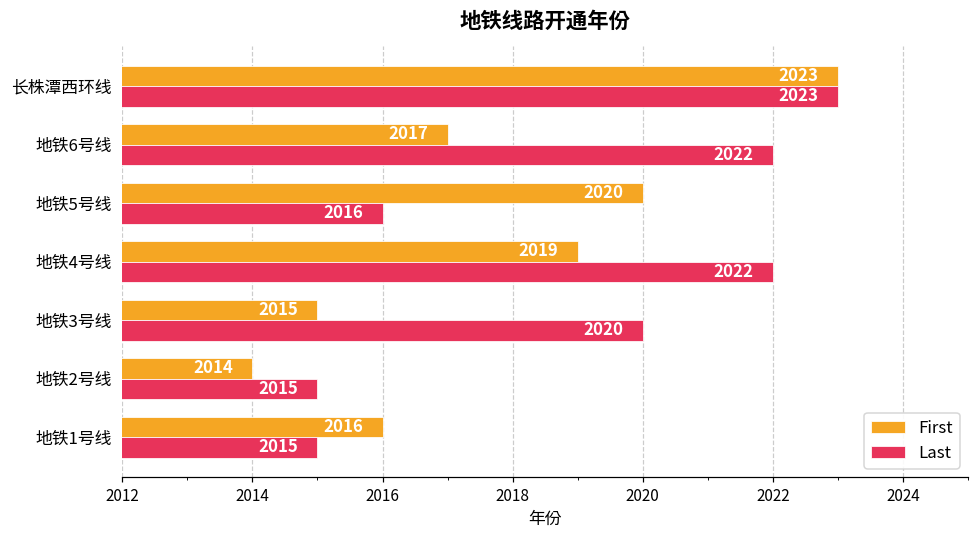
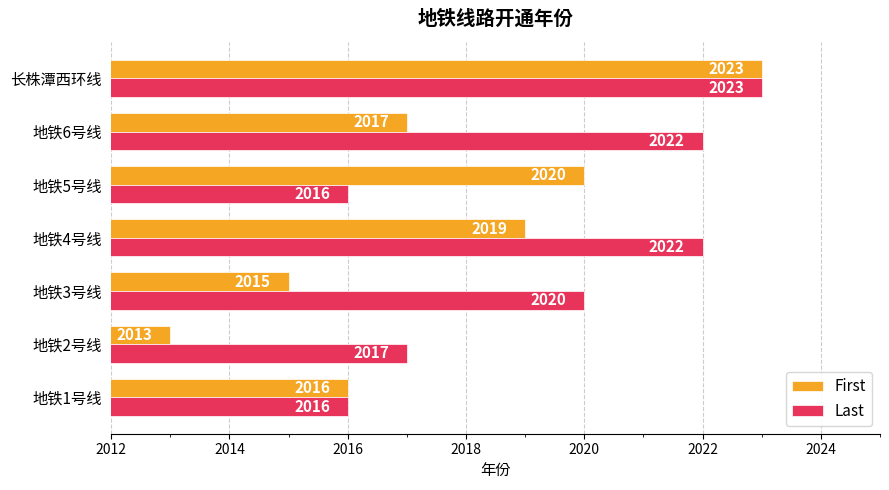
First, 地铁2号线: 2014 -> 2013
Last, 地铁2号线: 2015 -> 2017
Last, 地铁1号线: 2015 -> 2016
